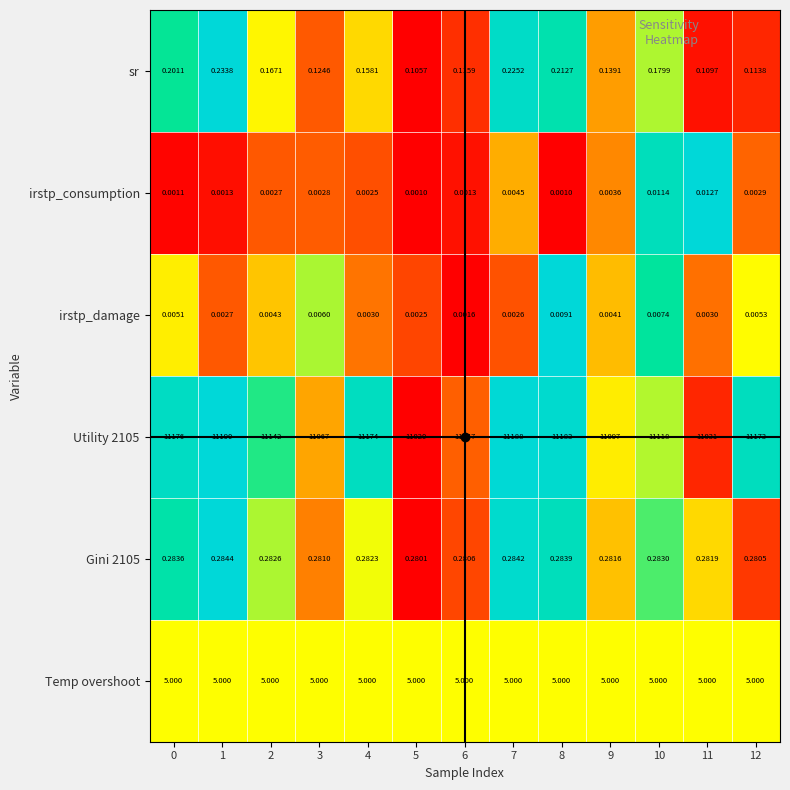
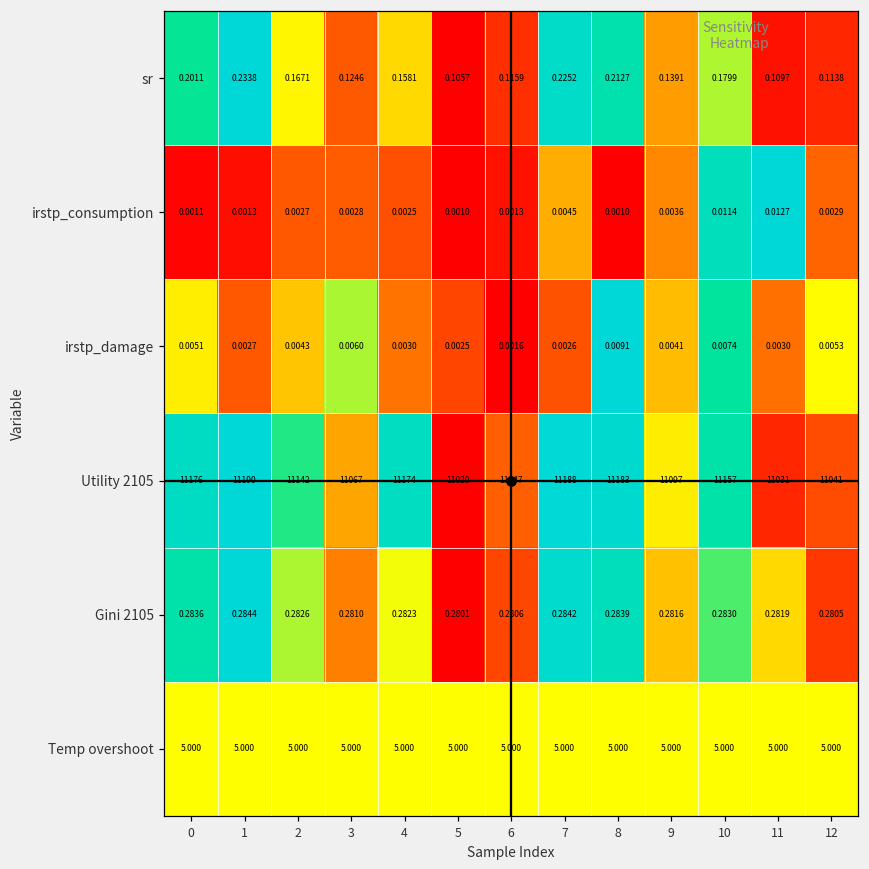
Utility 2105, 10: 11118 -> 11157
Utility 2105, 12: 11173 -> 11041
